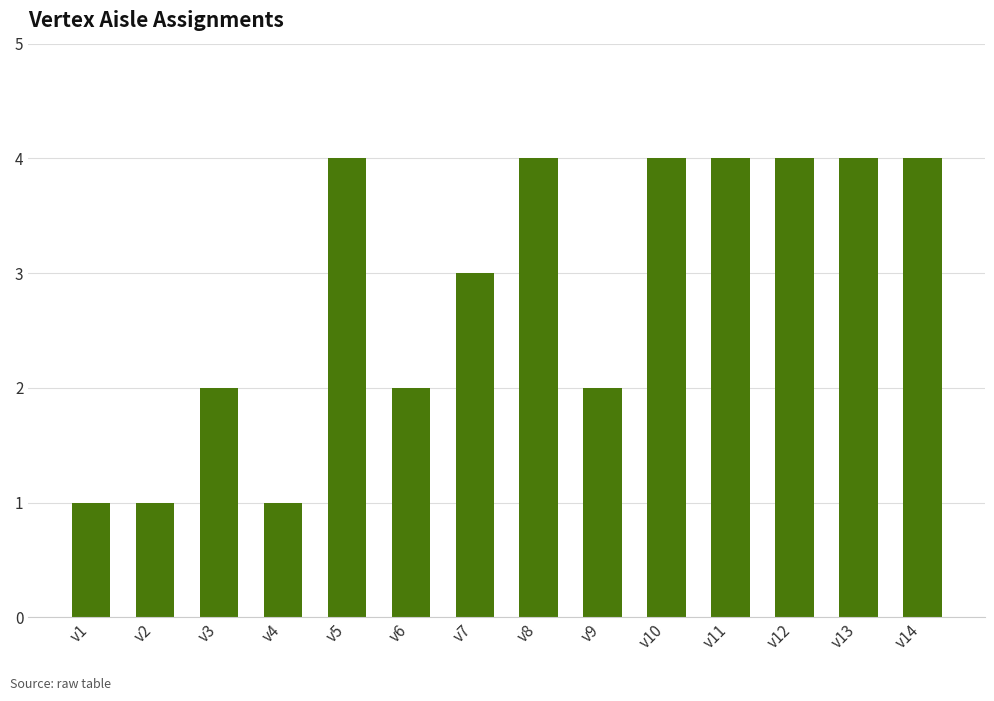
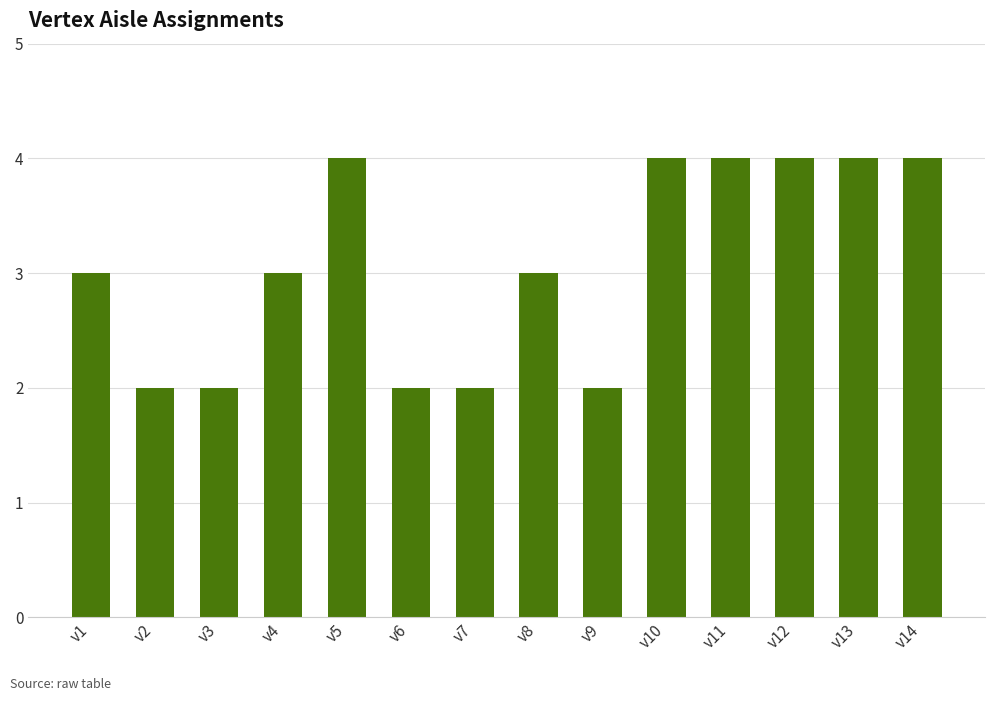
v1: 1 -> 3
v2: 1 -> 2
v4: 1 -> 3
v7: 3 -> 2
v8: 4 -> 3
